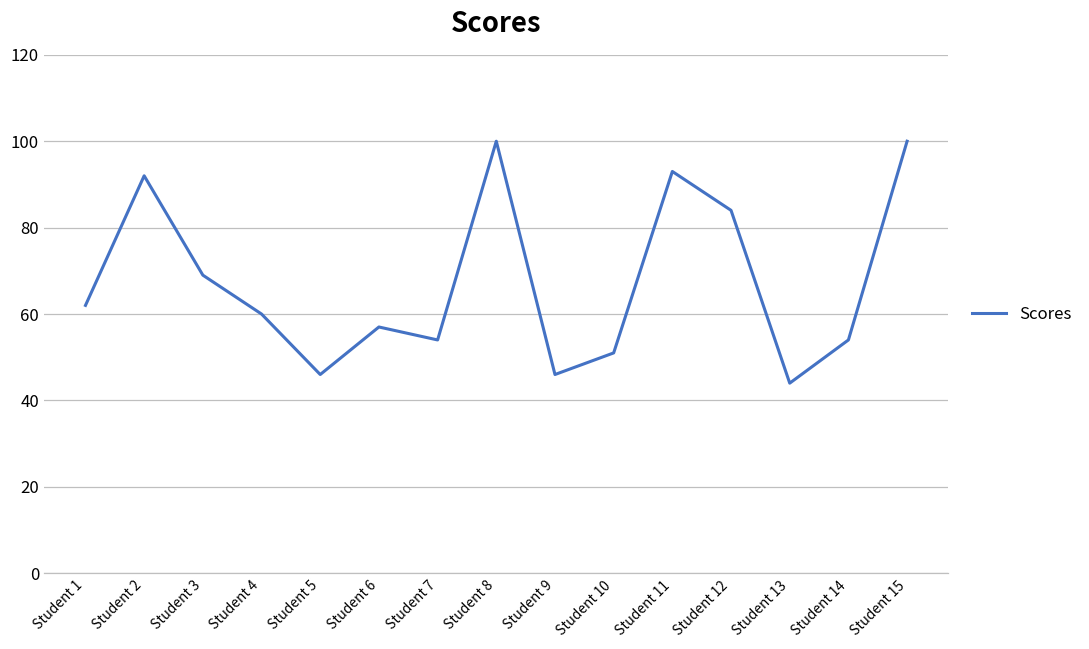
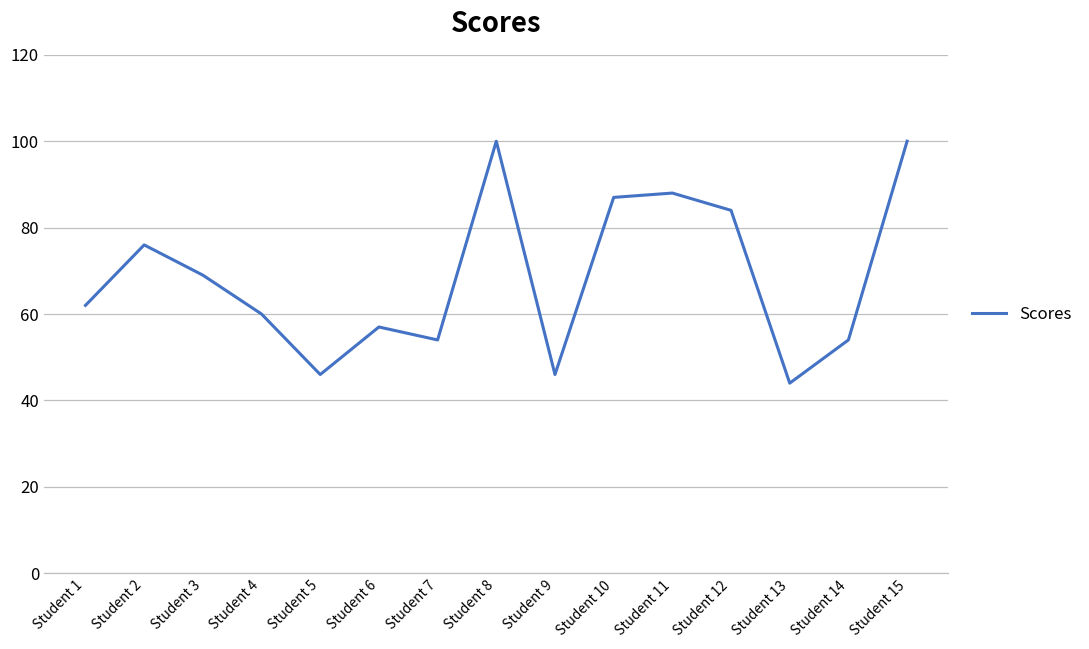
Student 2: 92 -> 76
Student 10: 51 -> 87
Student 11: 93 -> 88
